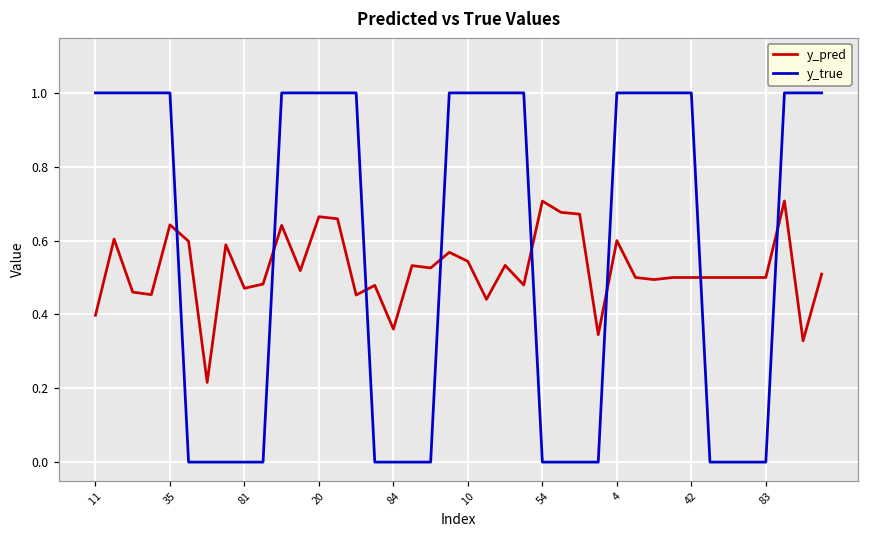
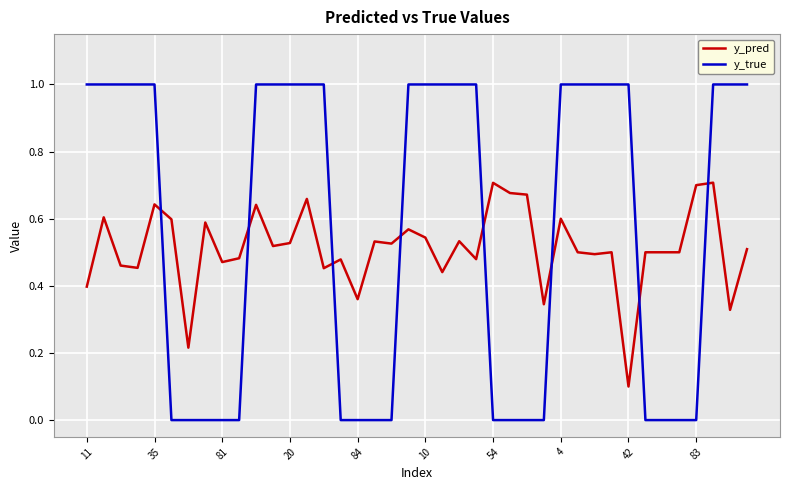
y_pred, 20: 0.66 -> 0.53
y_pred, 42: 0.5 -> 0.1
y_pred, 83: 0.5 -> 0.7
